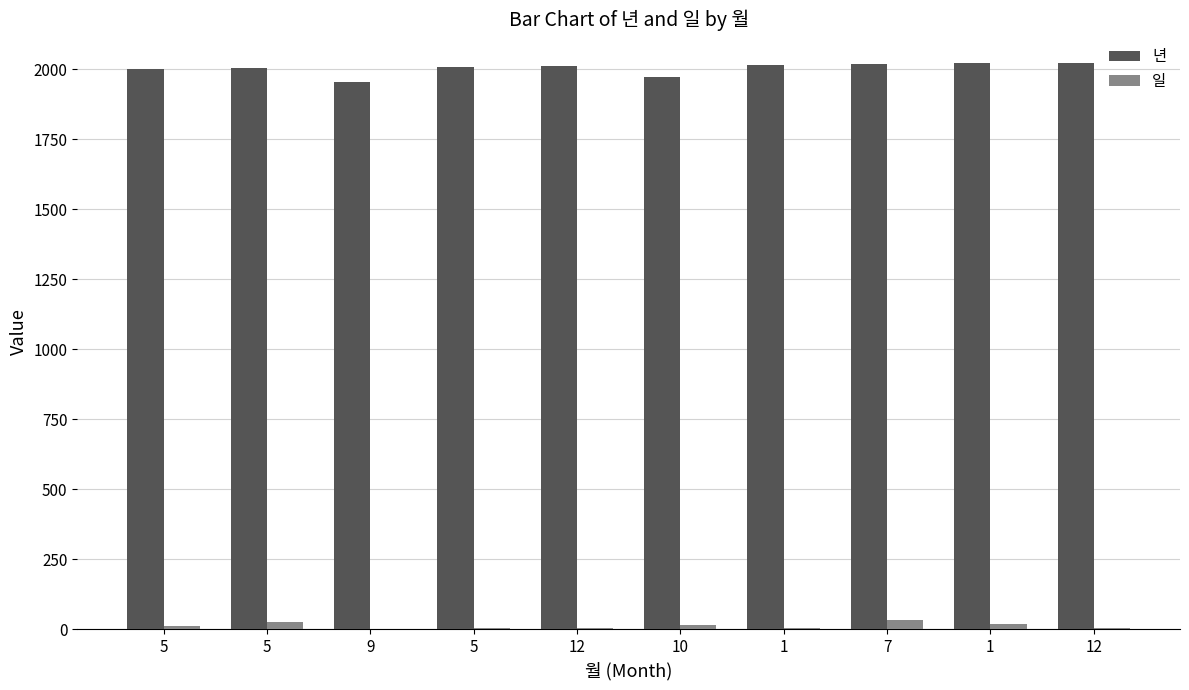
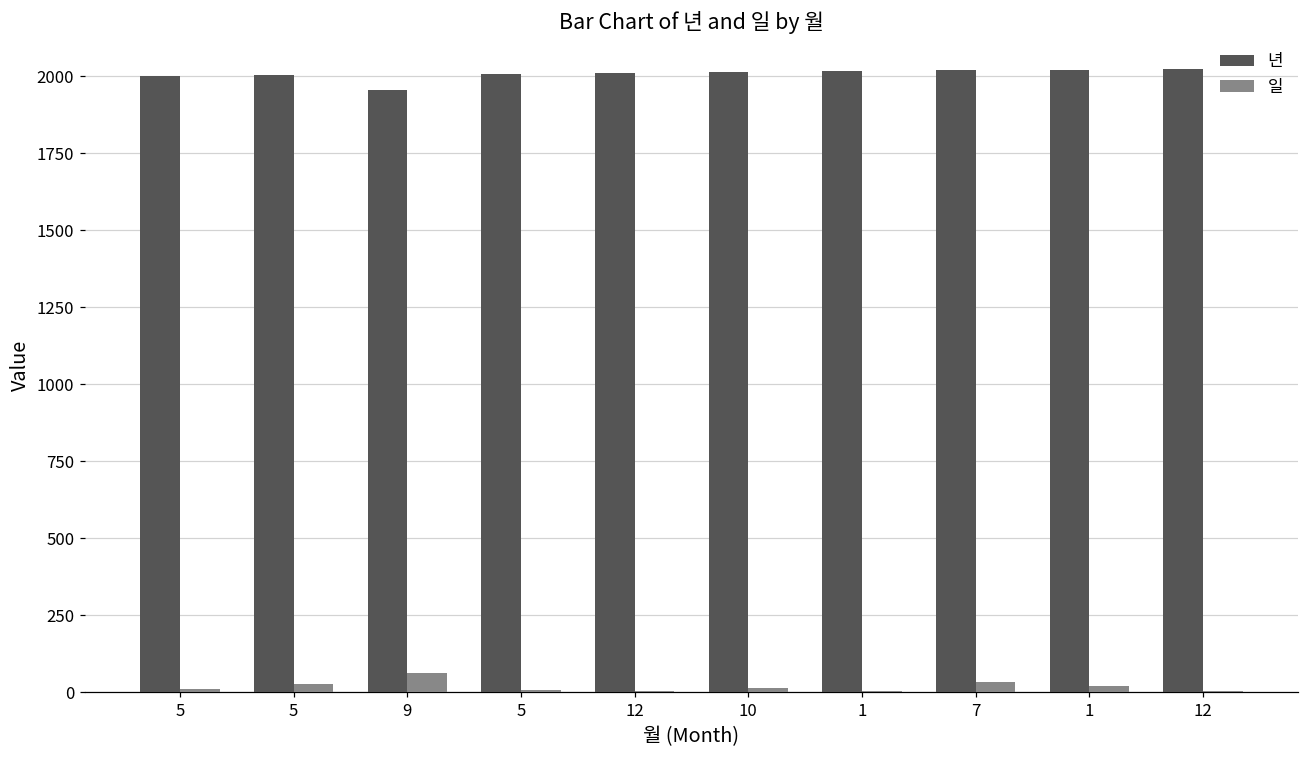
일, 9: 0 -> 60
년, 10: 1970 -> 2010
